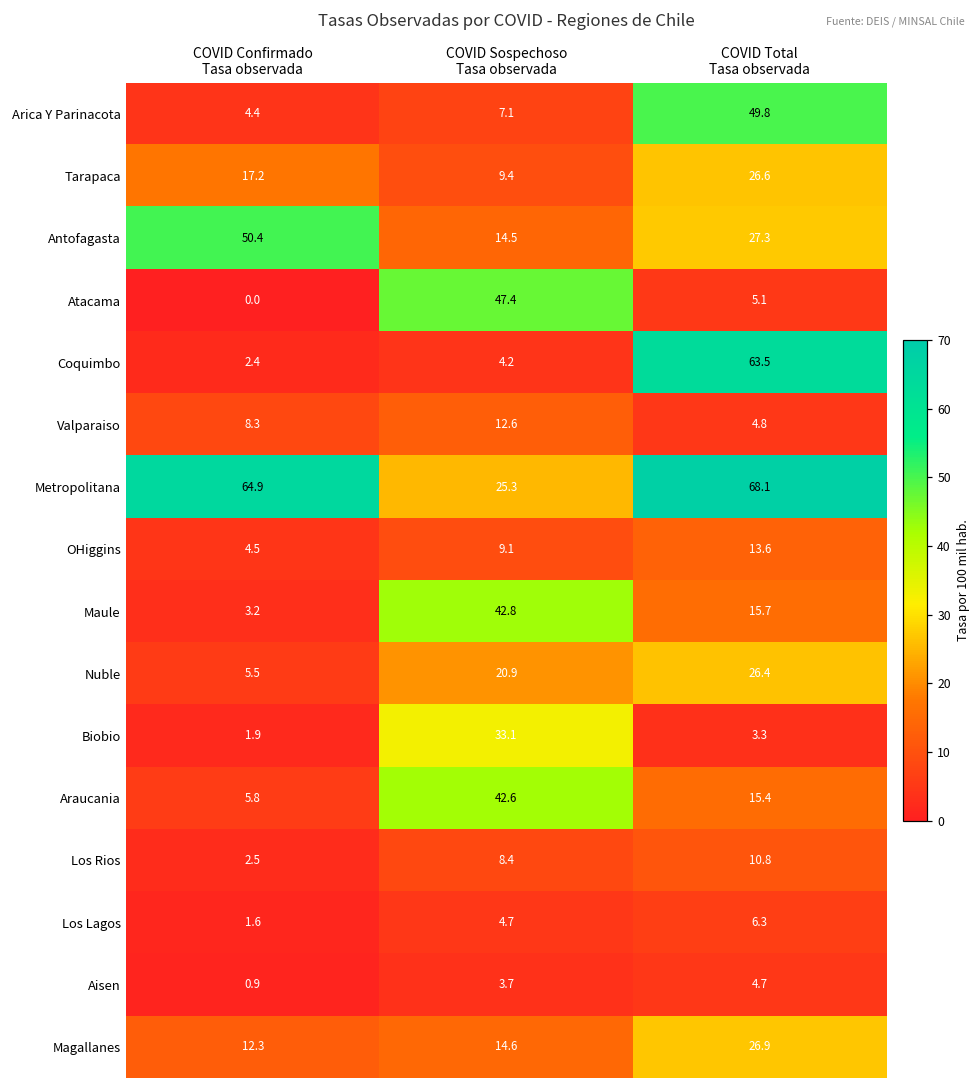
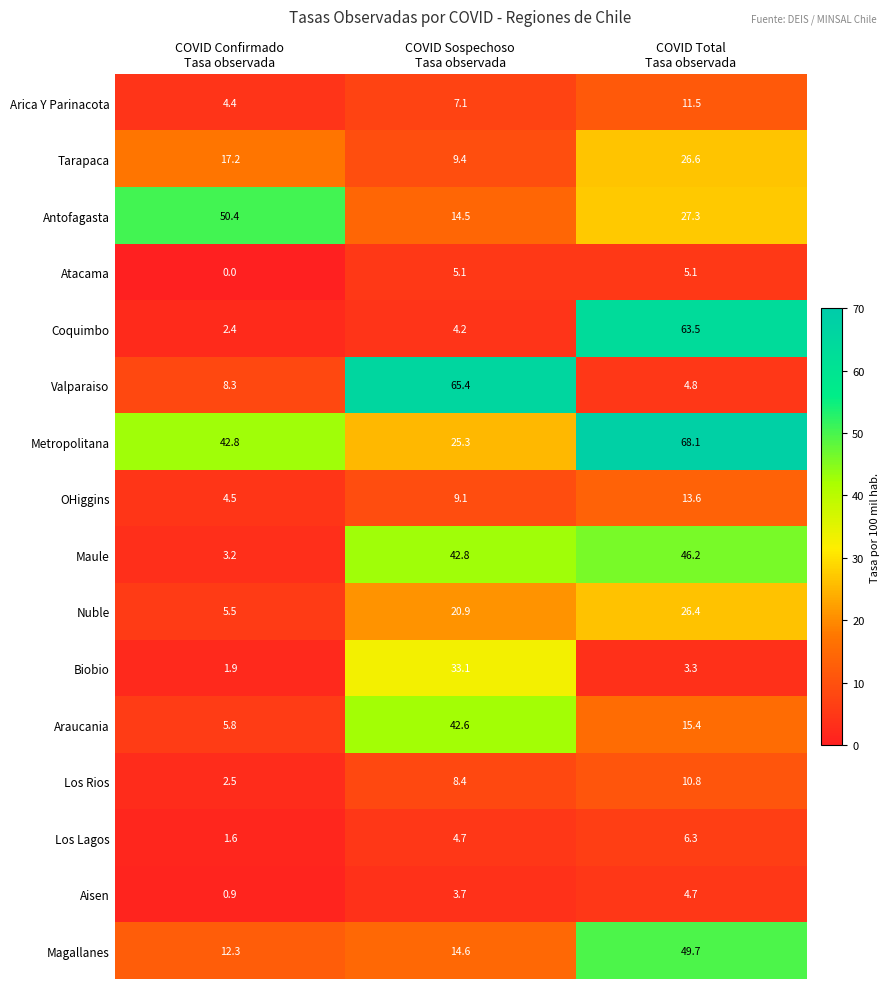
Arica Y Parinacota, COVID Total Tasa observada: 49.8 -> 11.5
Atacama, COVID Sospechoso Tasa observada: 47.4 -> 5.1
Valparaiso, COVID Sospechoso Tasa observada: 12.6 -> 65.4
Metropolitana, COVID Confirmado Tasa observada: 64.9 -> 42.8
Maule, COVID Total Tasa observada: 15.7 -> 46.2
Magallanes, COVID Total Tasa observada: 26.9 -> 49.7
